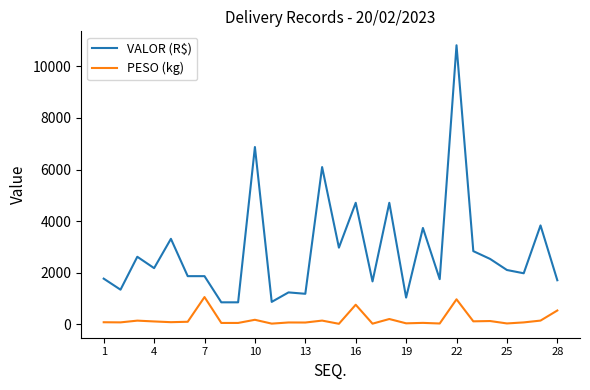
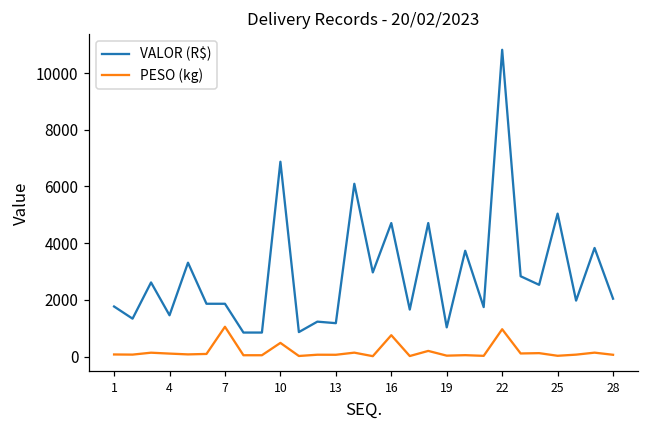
VALOR (R$), 4: 2200 -> 1500
PESO (kg), 10: 200 -> 500
VALOR (R$), 25: 2100 -> 5000
VALOR (R$), 28: 1700 -> 2000
PESO (kg), 28: 500 -> 100
